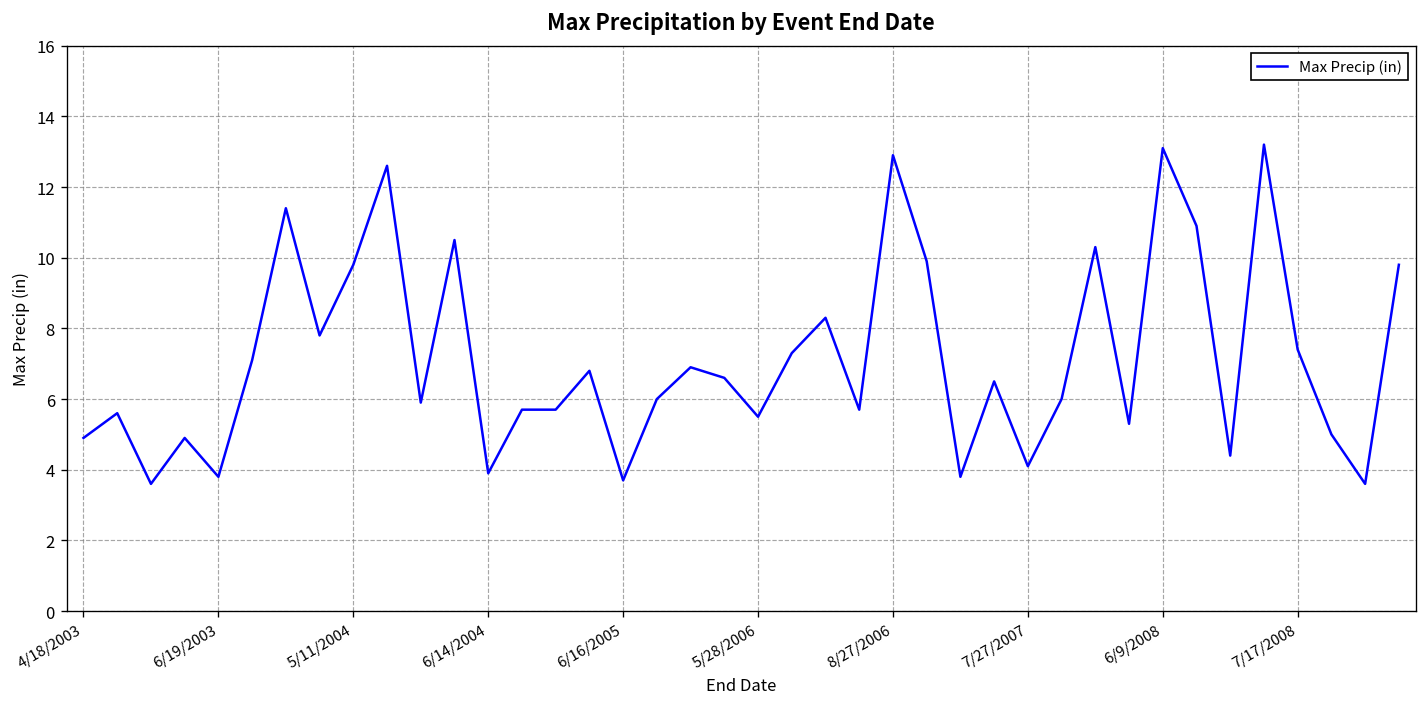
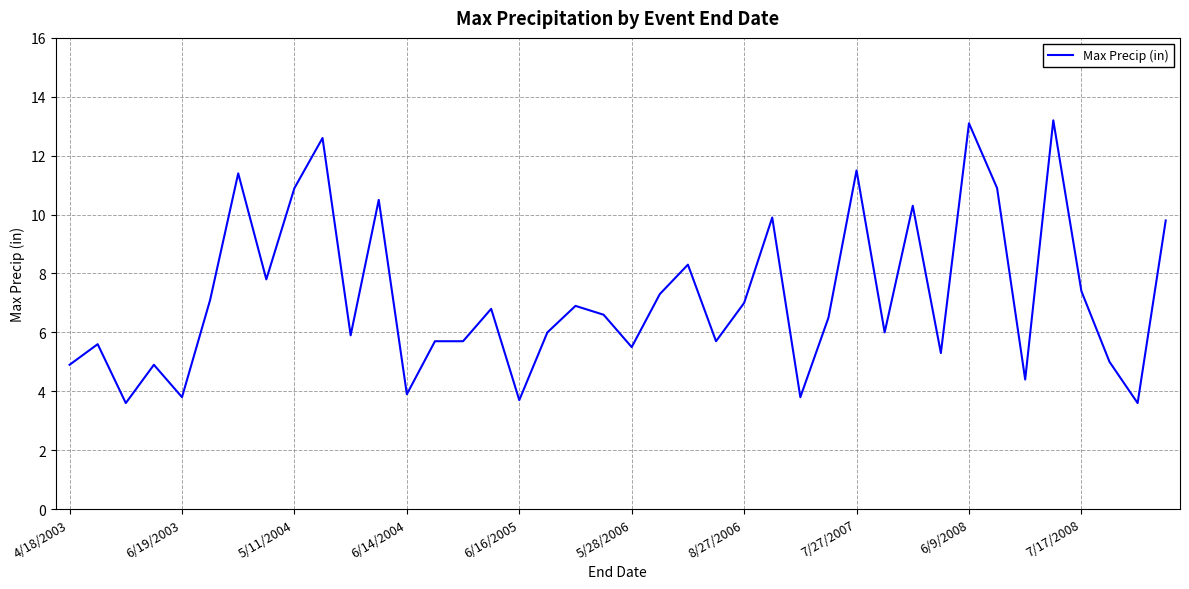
5/11/2004: 9.8 -> 10.9
8/27/2006: 12.9 -> 7.0
7/27/2007: 4.1 -> 11.5
